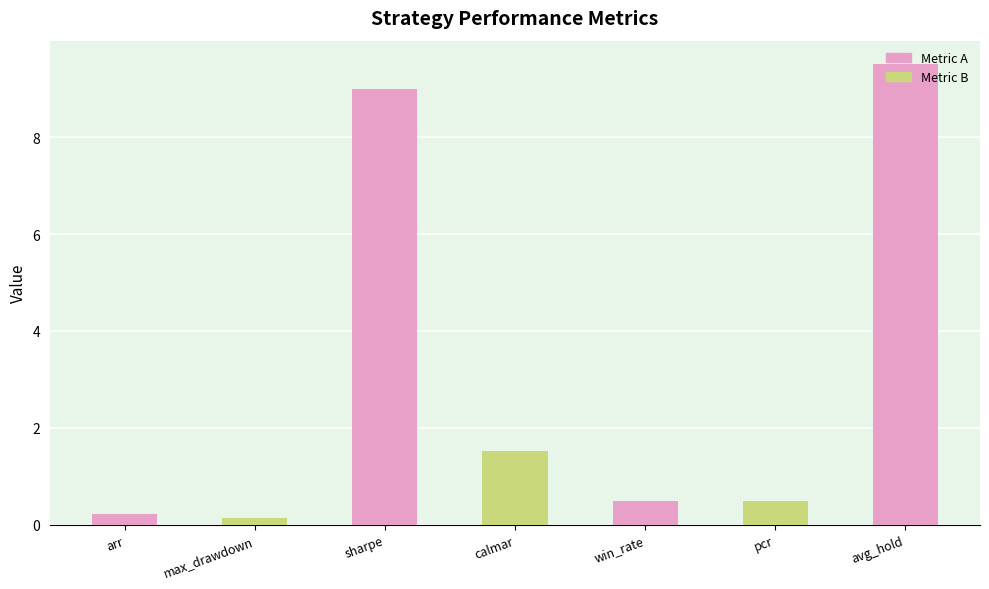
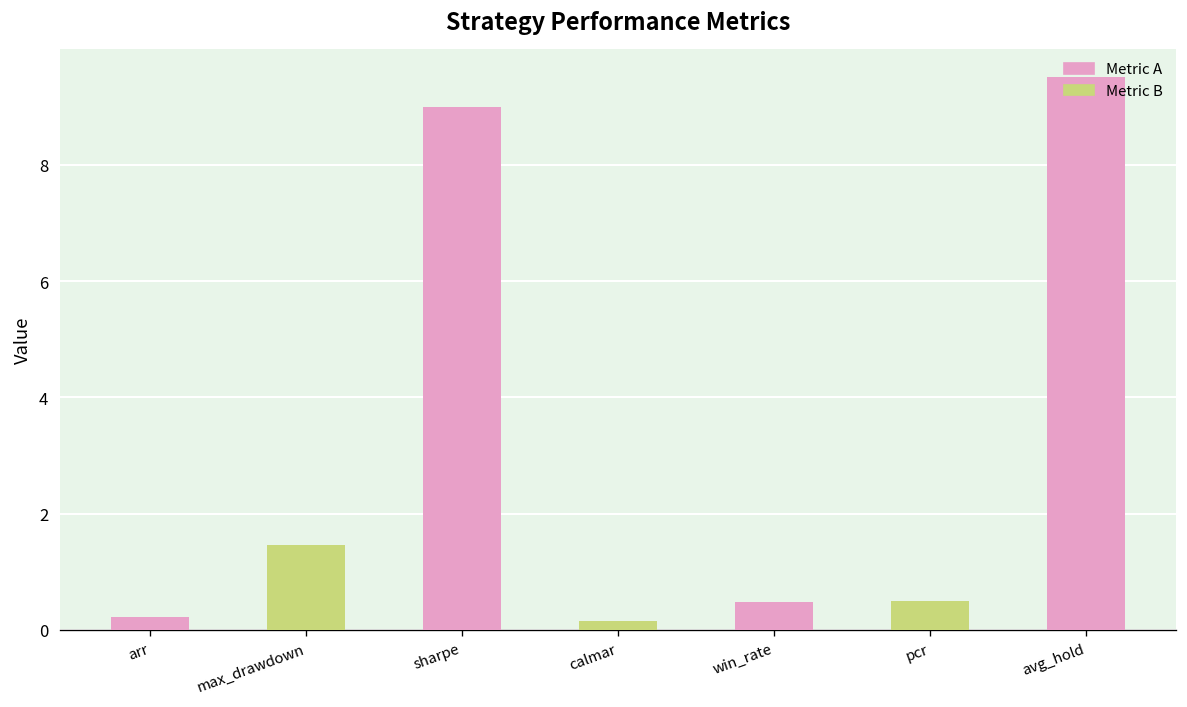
max_drawdown: 0.1 -> 1.5
calmar: 1.5 -> 0.1
